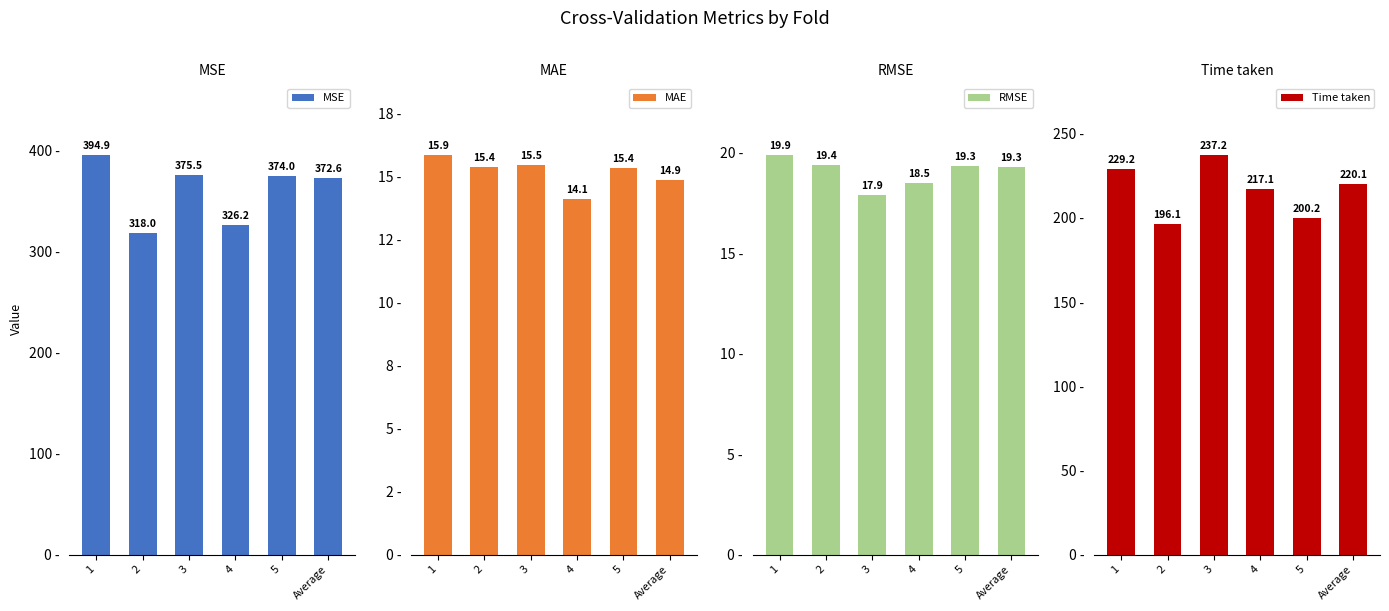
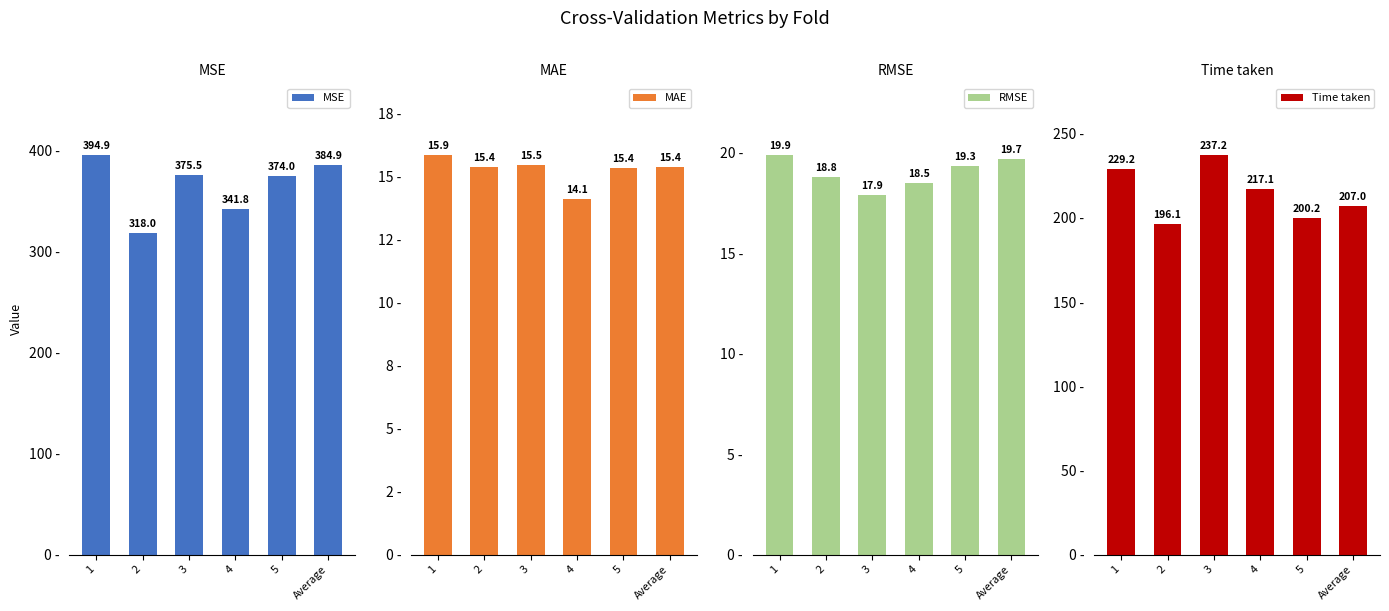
MSE, 4: 326.2 -> 341.8
MSE, Average: 372.6 -> 384.9
MAE, Average: 14.9 -> 15.4
RMSE, 2: 19.4 -> 18.8
RMSE, Average: 19.3 -> 19.7
Time taken, Average: 220.1 -> 207.0
